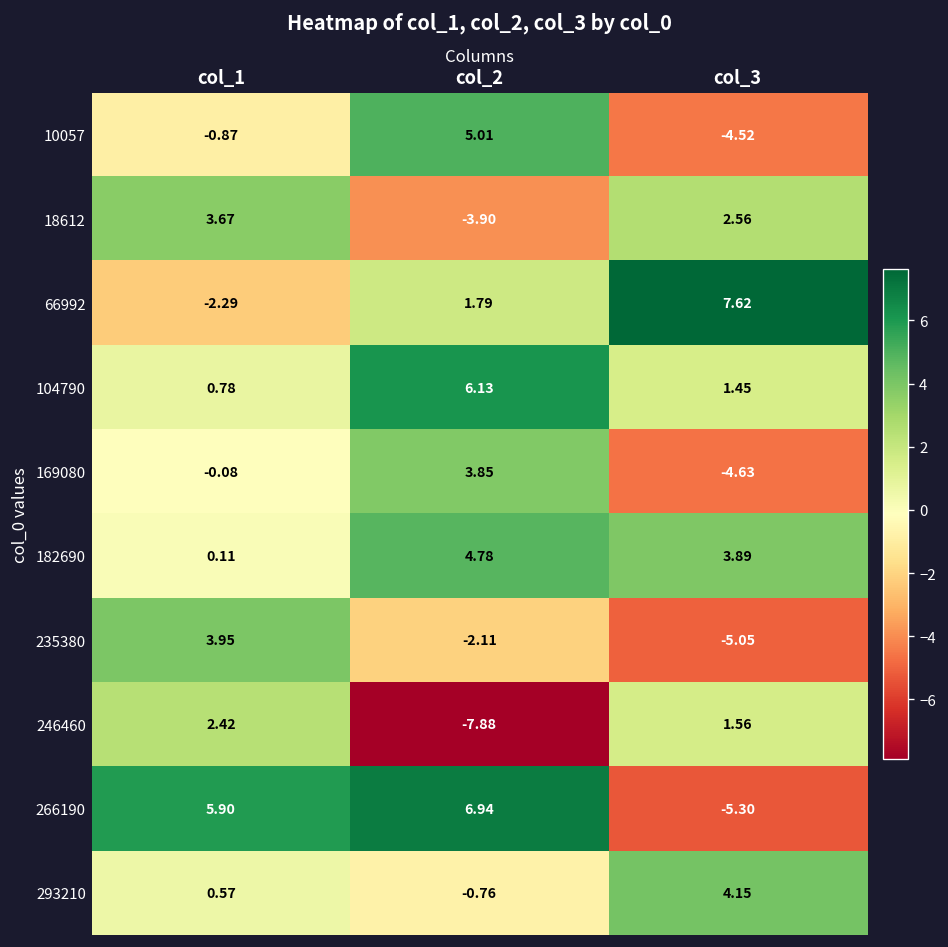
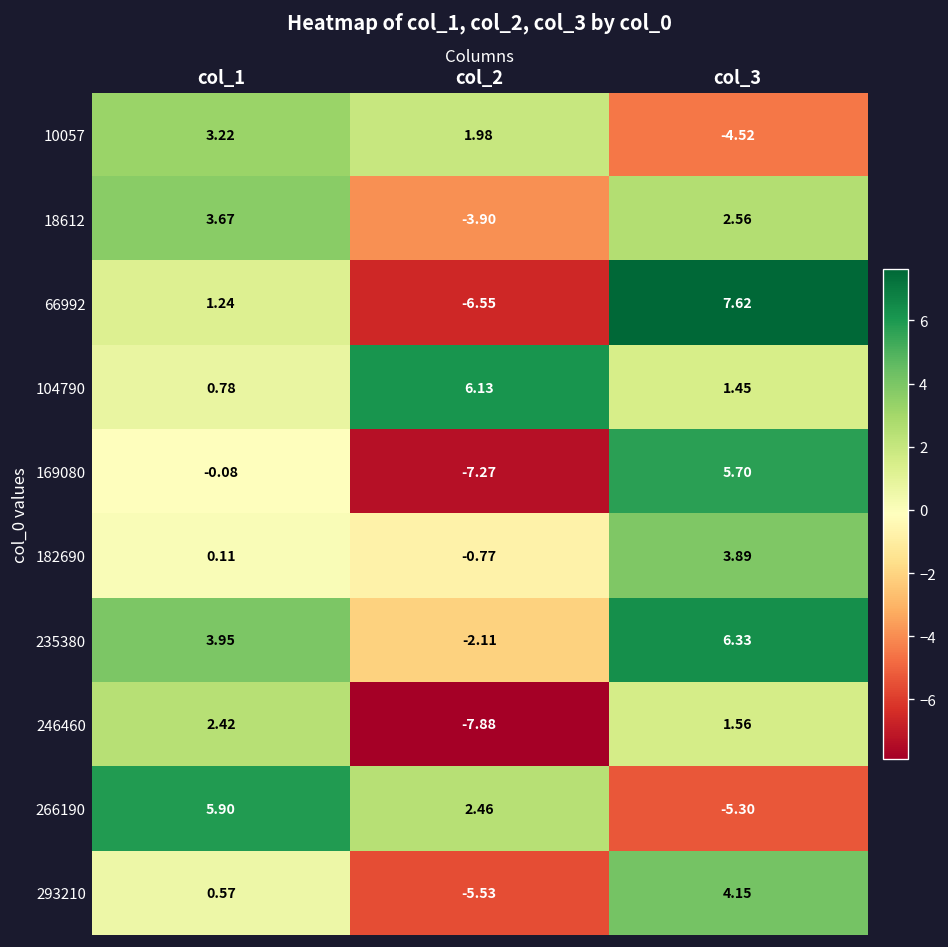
10057, col_1: -0.87 -> 3.22
10057, col_2: 5.01 -> 1.98
66992, col_1: -2.29 -> 1.24
66992, col_2: 1.79 -> -6.55
169080, col_2: 3.85 -> -7.27
169080, col_3: -4.63 -> 5.70
182690, col_2: 4.78 -> -0.77
235380, col_3: -5.05 -> 6.33
266190, col_2: 6.94 -> 2.46
293210, col_2: -0.76 -> -5.53
